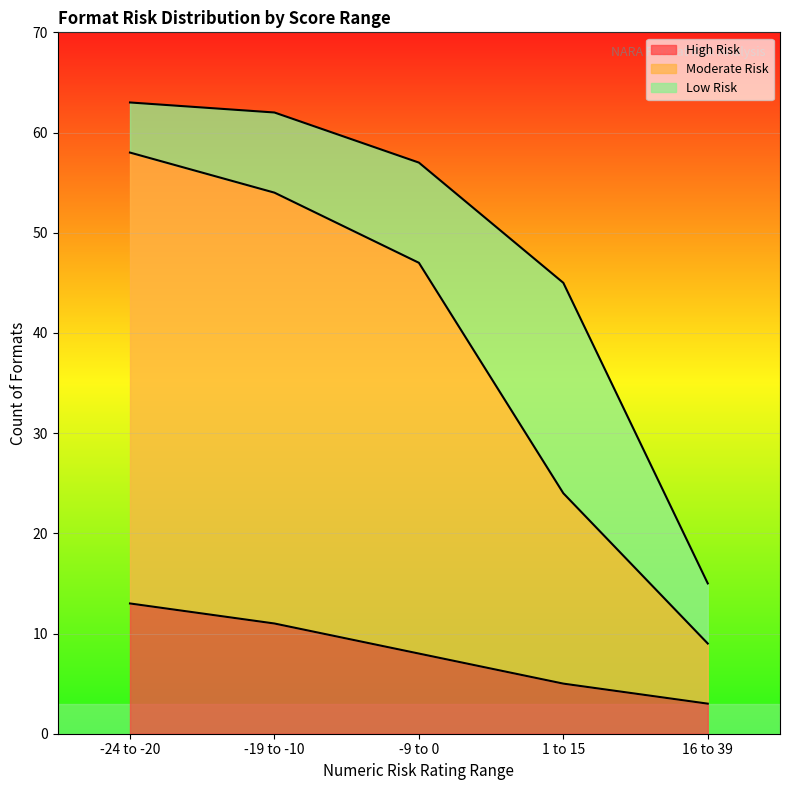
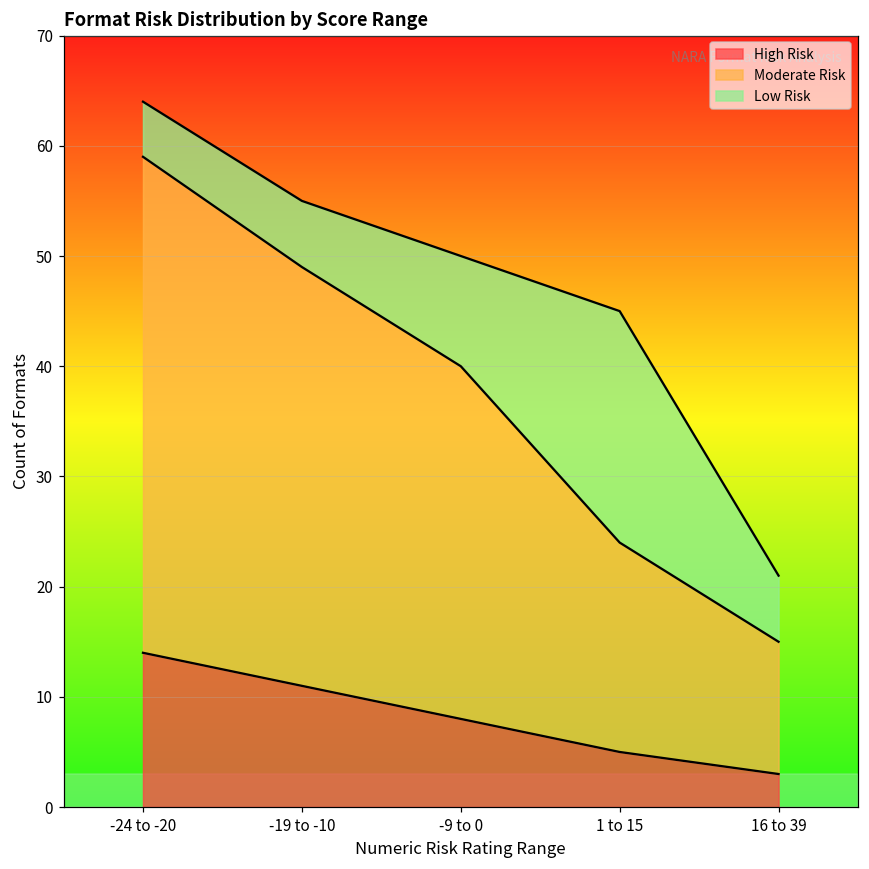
High Risk, -24 to -20: 13 -> 14
Moderate Risk, -19 to -10: 43 -> 38
Low Risk, -19 to -10: 8 -> 6
Moderate Risk, -9 to 0: 39 -> 32
Moderate Risk, 16 to 39: 6 -> 12
